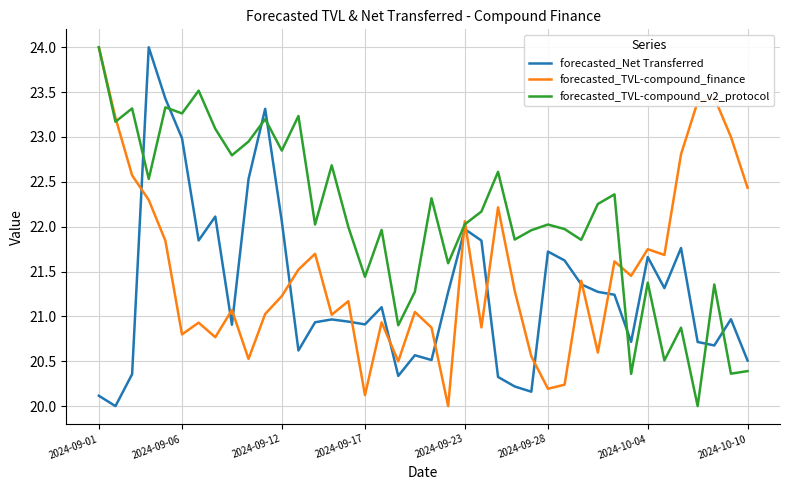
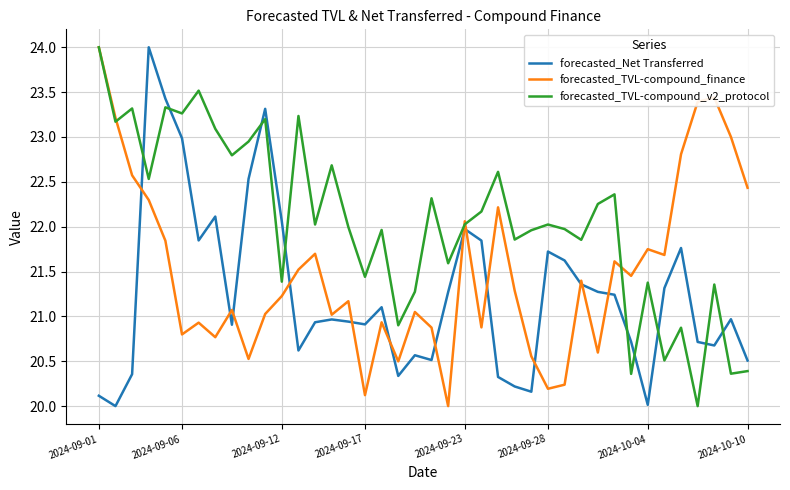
forecasted_TVL-compound_v2_protocol, 2024-09-12: 22.8 -> 21.4
forecasted_Net Transferred, 2024-10-04: 21.7 -> 20.0
